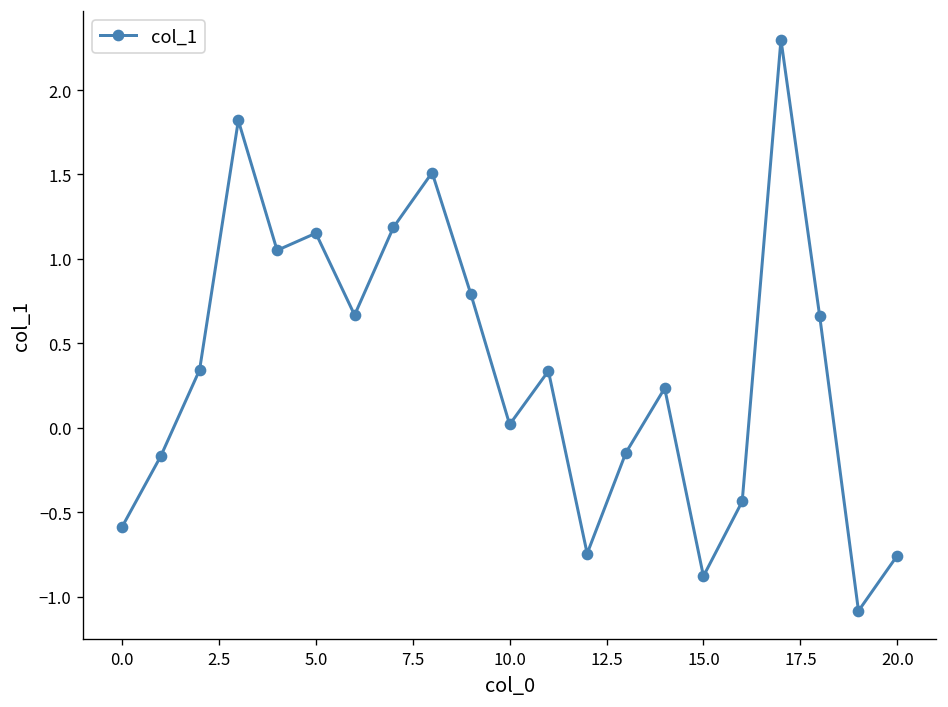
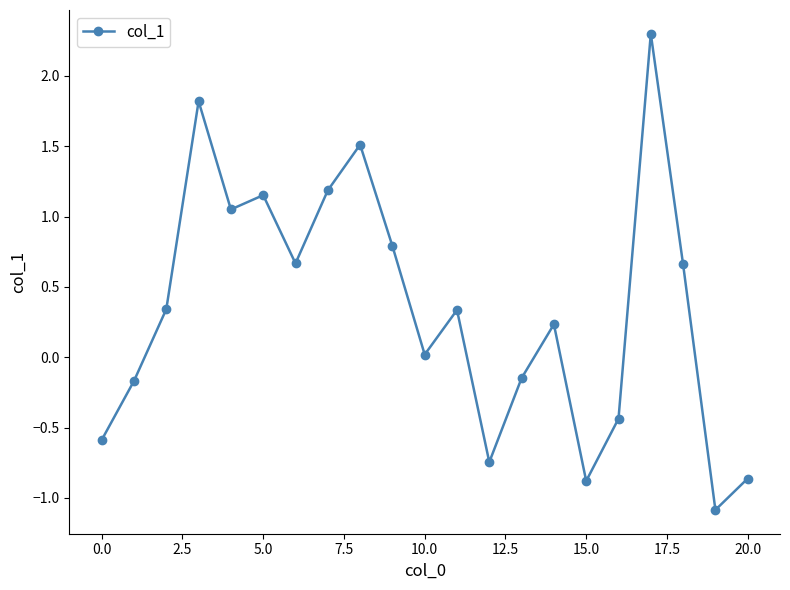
20.0: -0.76 -> -0.86
